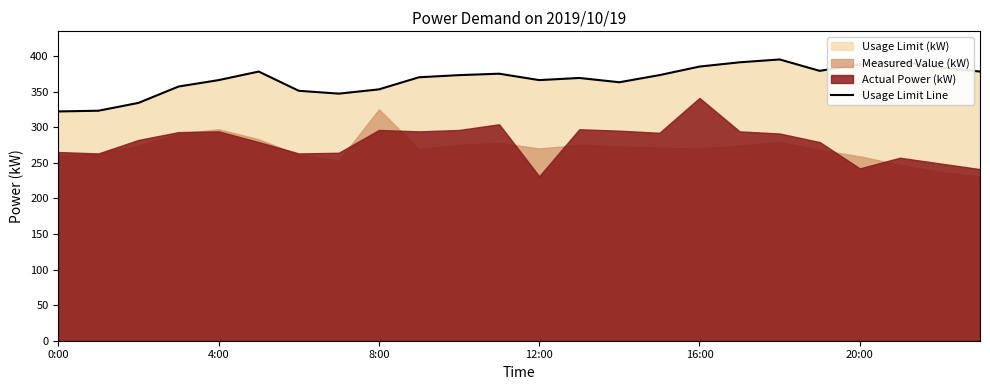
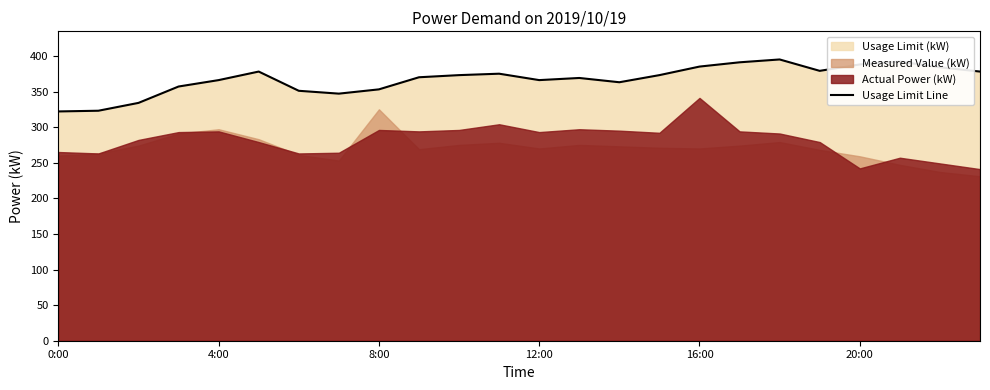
Actual Power (kW), 12:00: 230 -> 290
